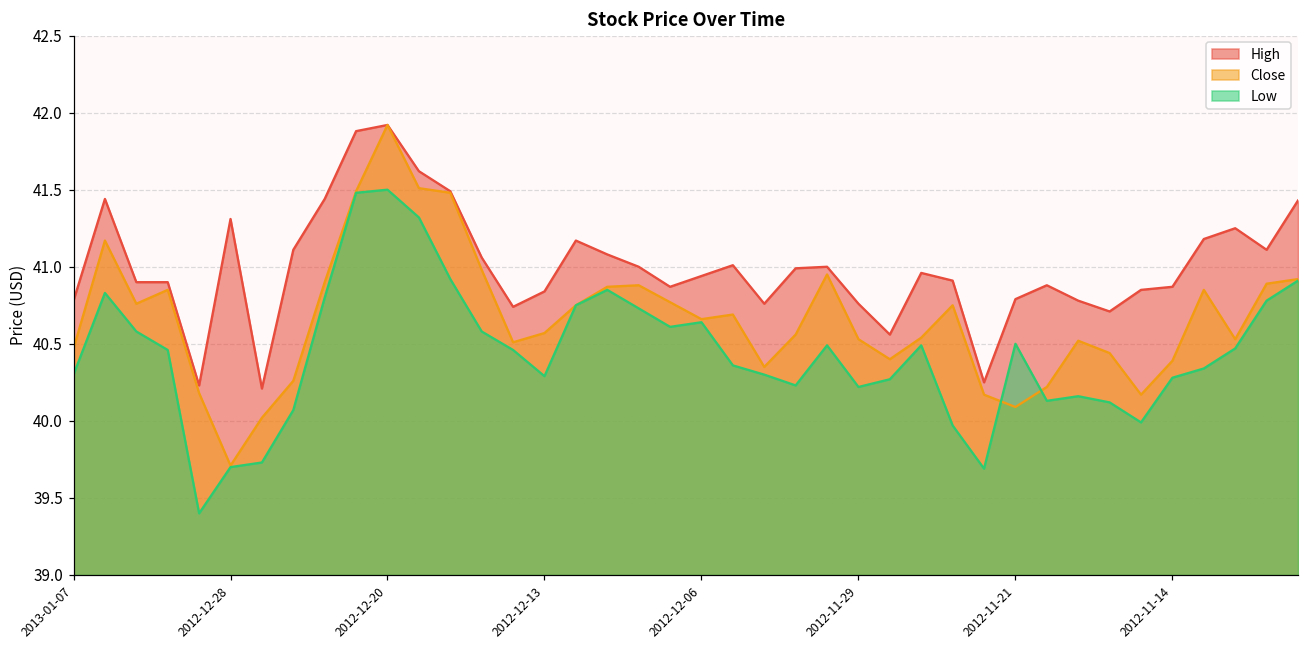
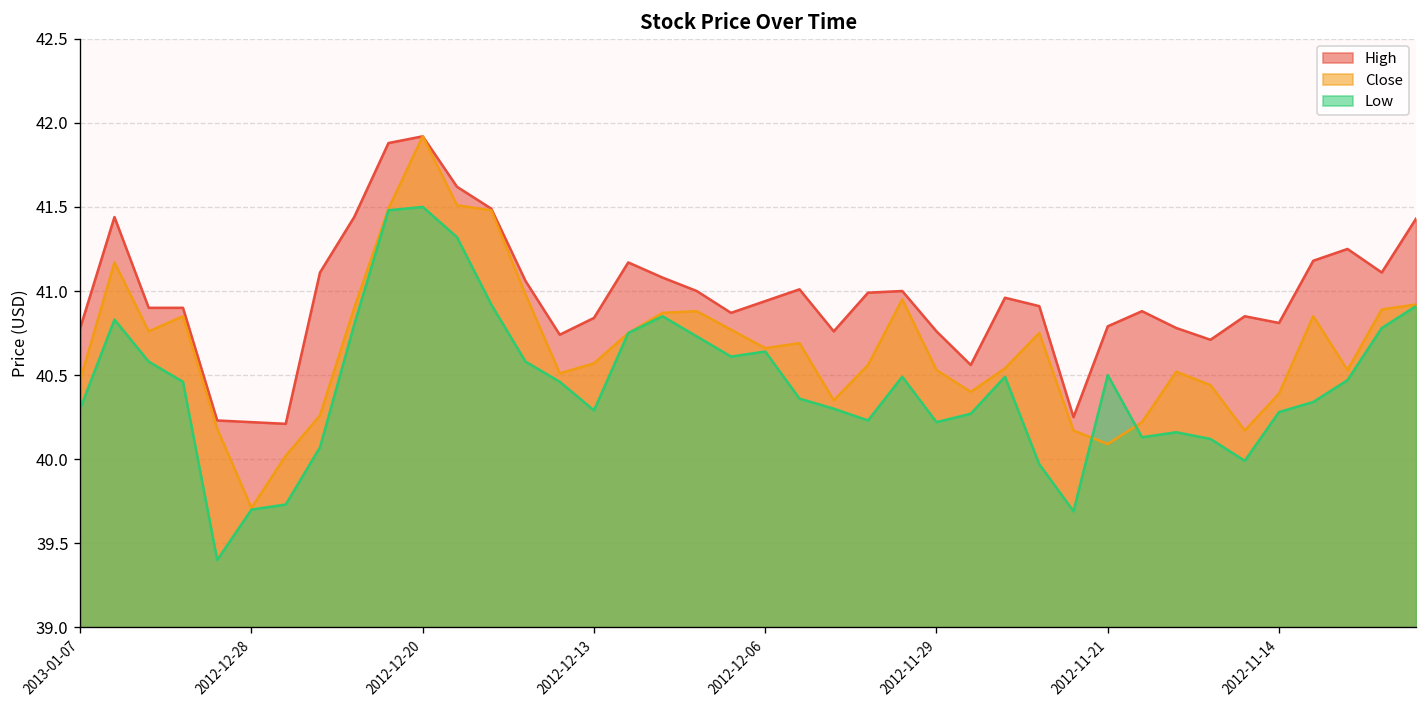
High, 2012-12-28: 41.31 -> 40.22
High, 2012-11-14: 40.87 -> 40.81
